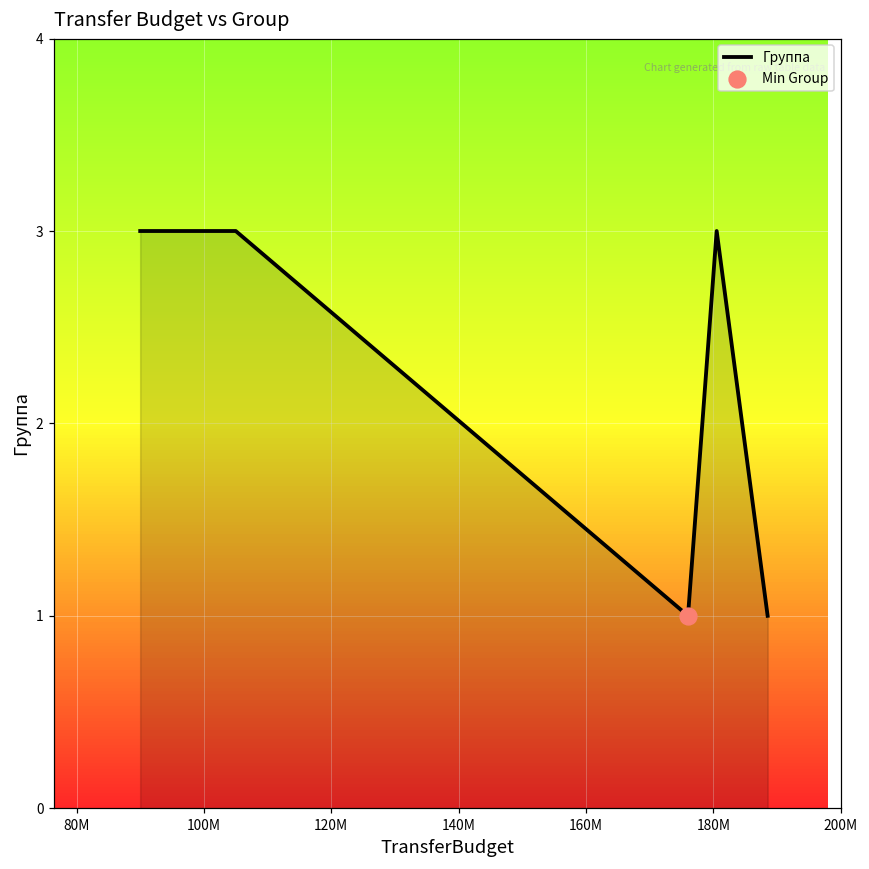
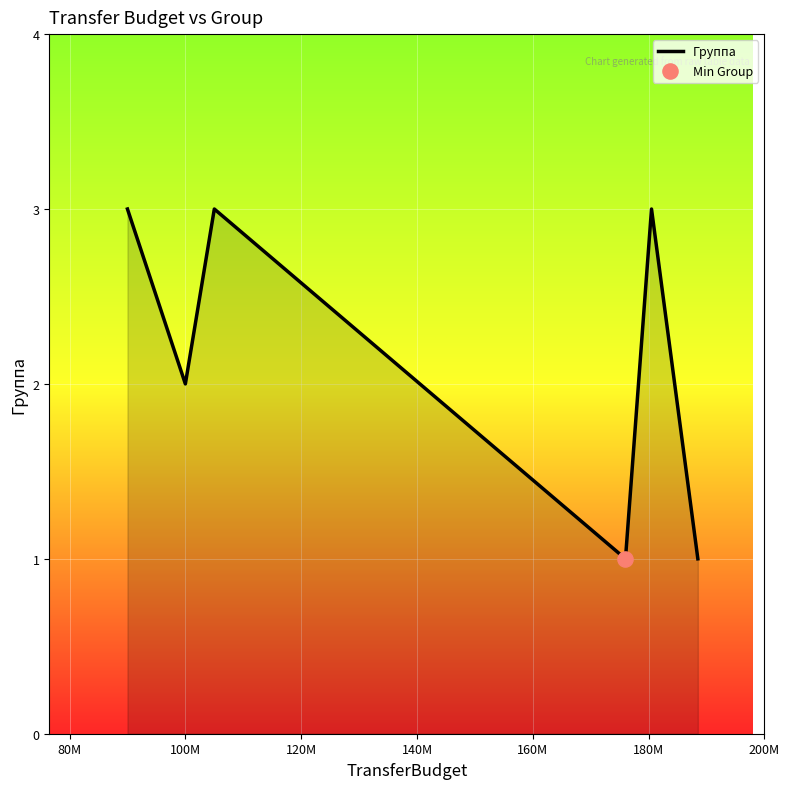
Группа, 100M: 3 -> 2
